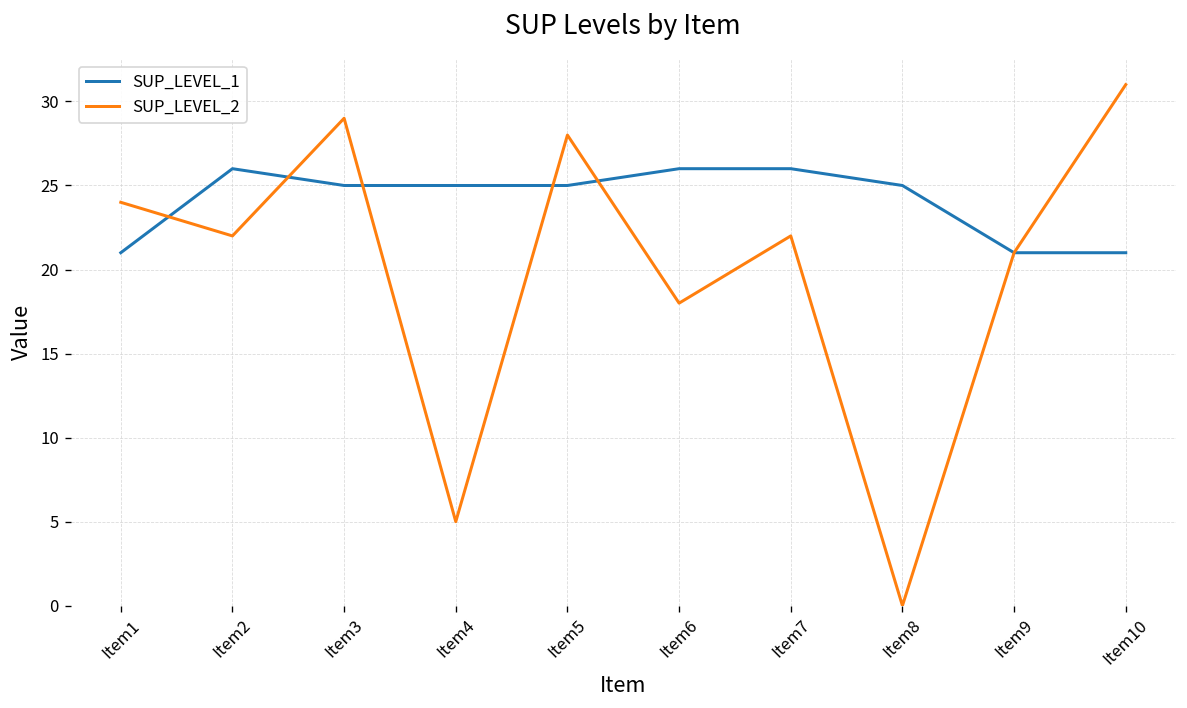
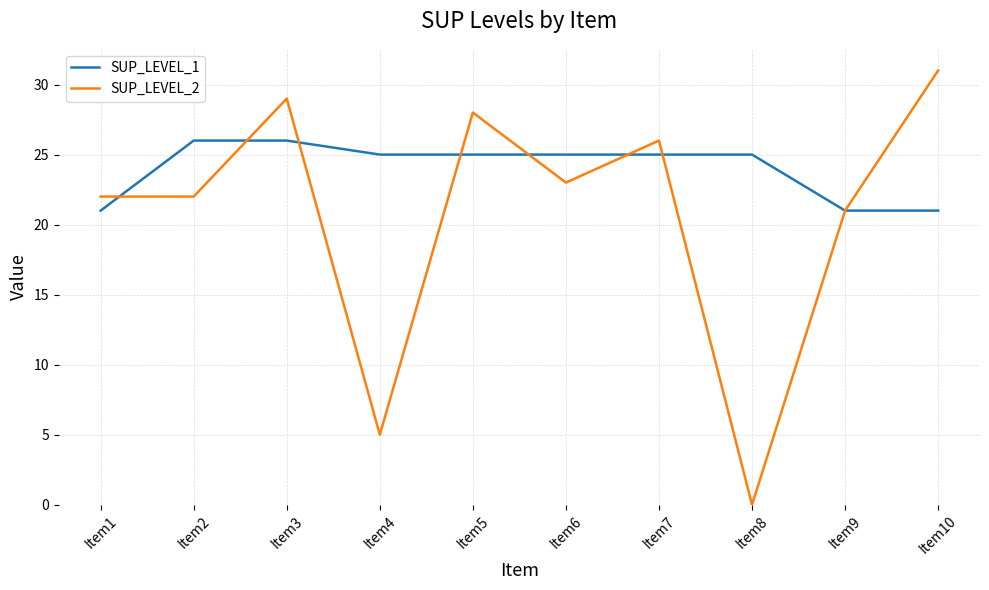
SUP_LEVEL_2, Item1: 24 -> 22
SUP_LEVEL_1, Item3: 25 -> 26
SUP_LEVEL_1, Item6: 26 -> 25
SUP_LEVEL_2, Item6: 18 -> 23
SUP_LEVEL_1, Item7: 26 -> 25
SUP_LEVEL_2, Item7: 22 -> 26
